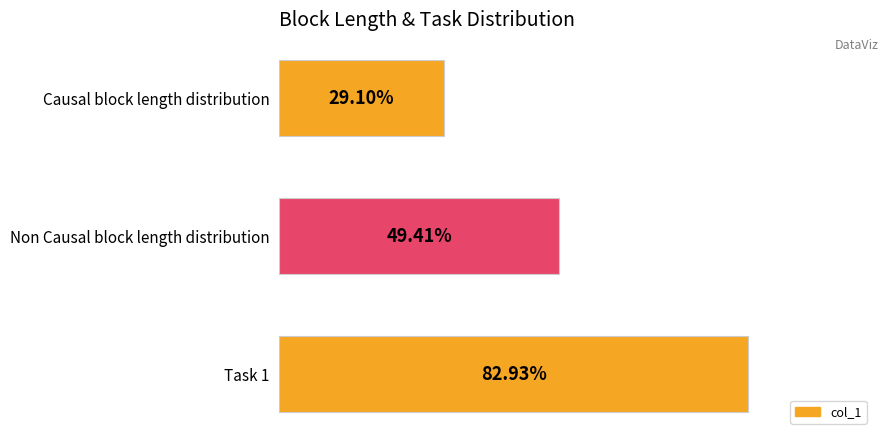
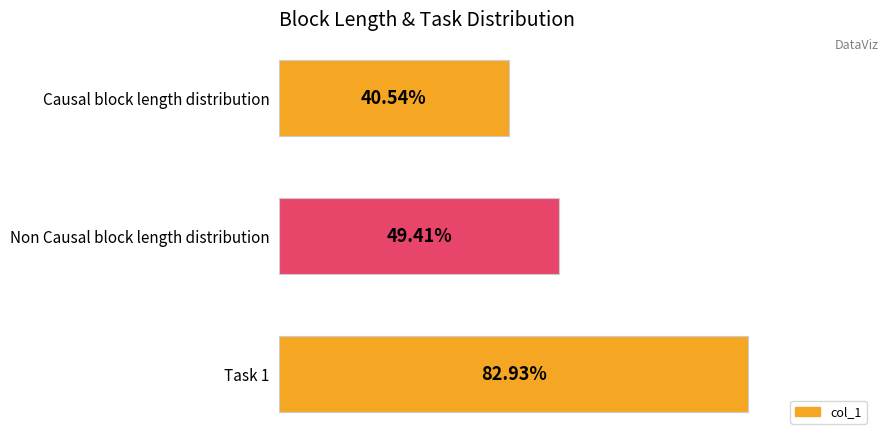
Causal block length distribution: 29.10% -> 40.54%
